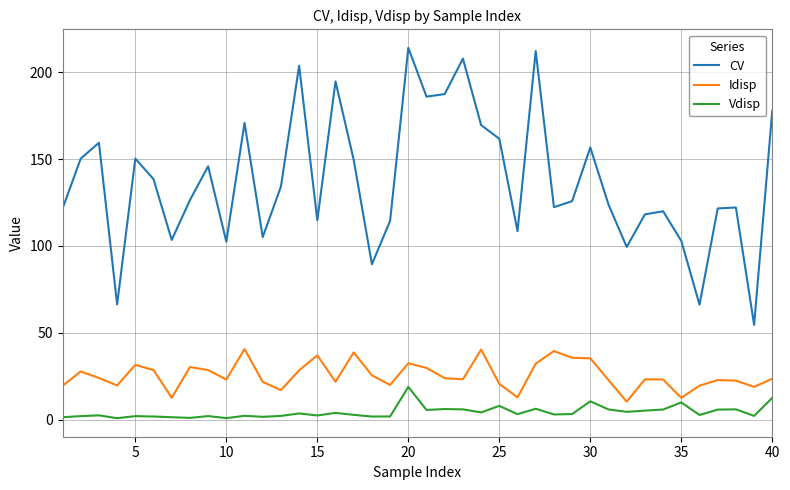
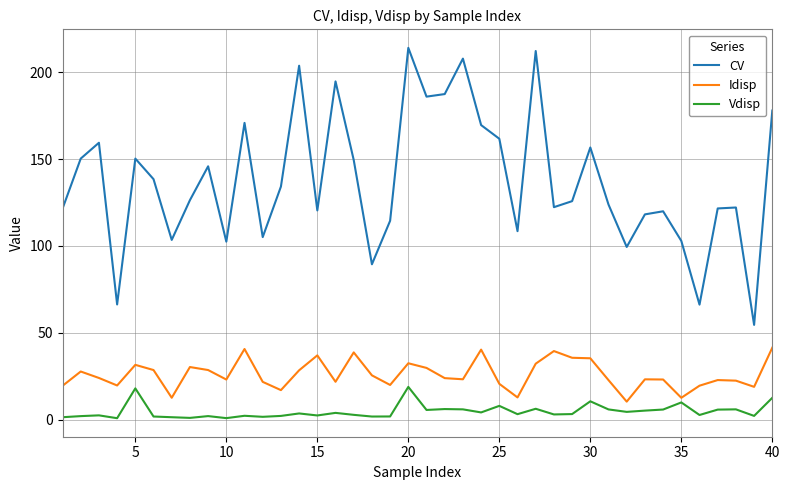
Vdisp, 5: 2 -> 18
CV, 15: 115 -> 120
Idisp, 40: 24 -> 41
